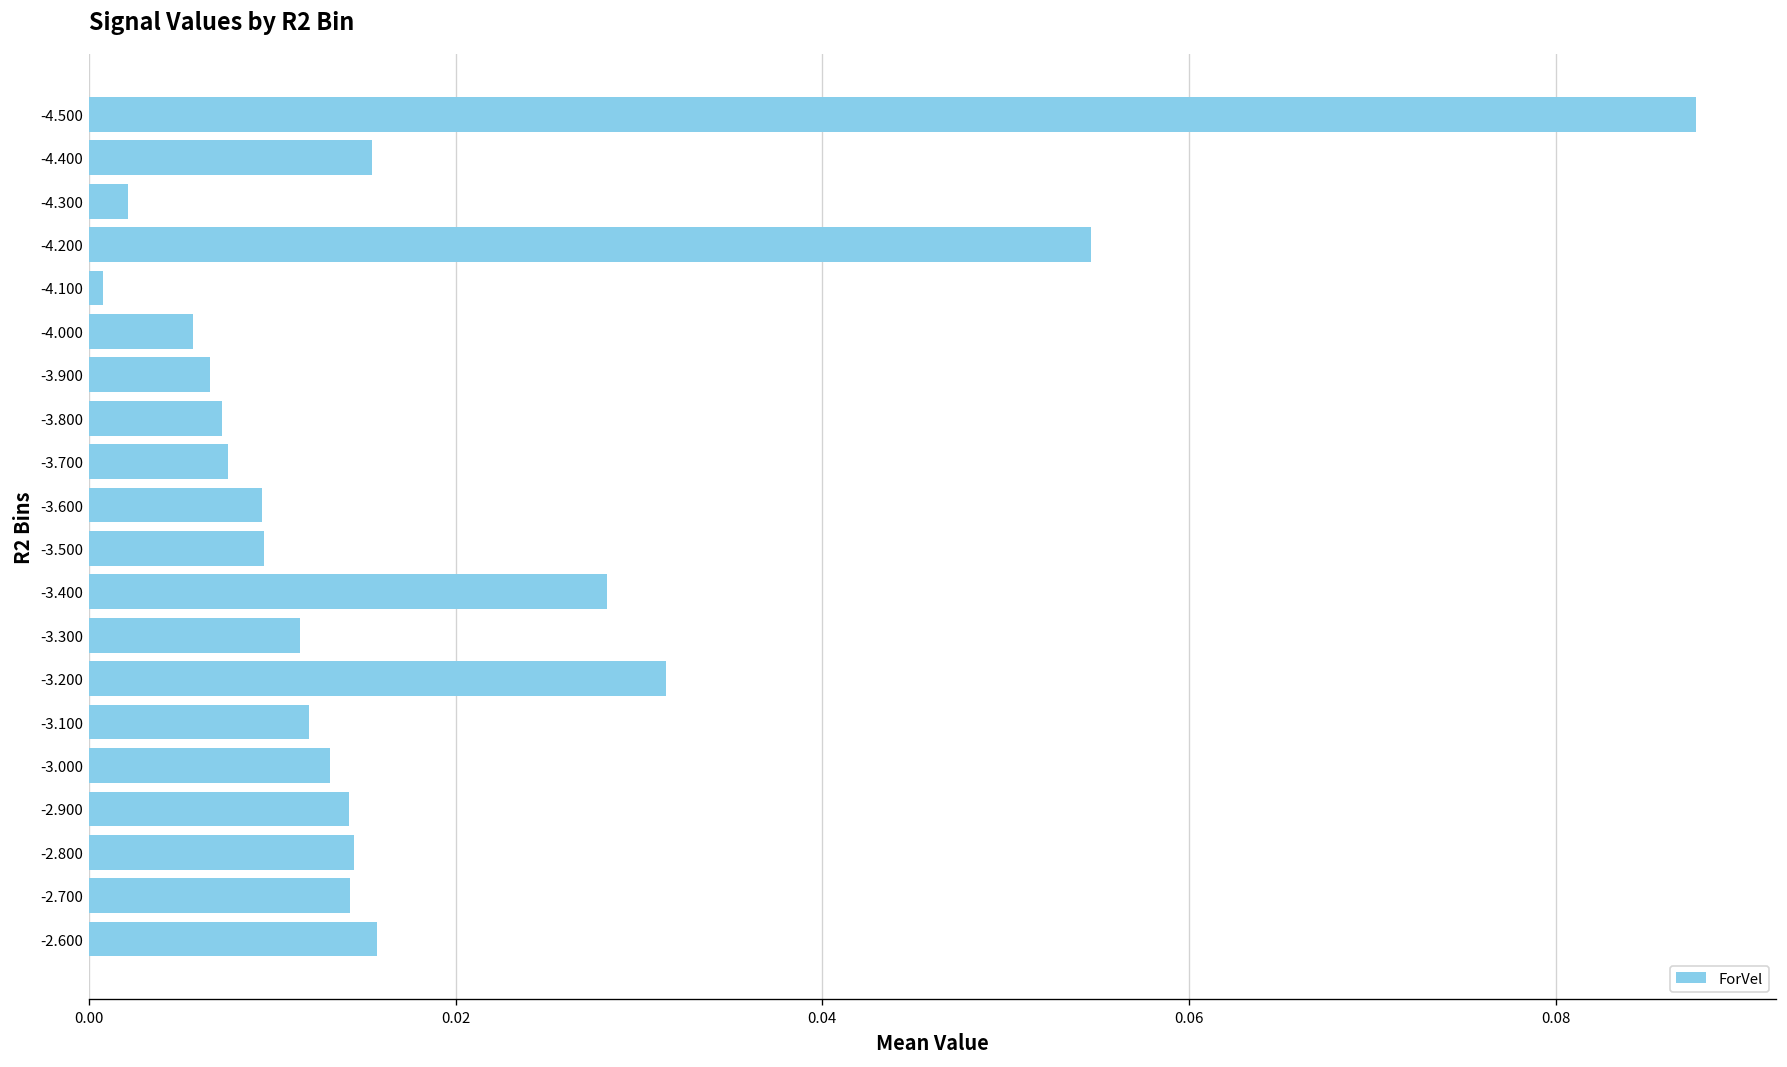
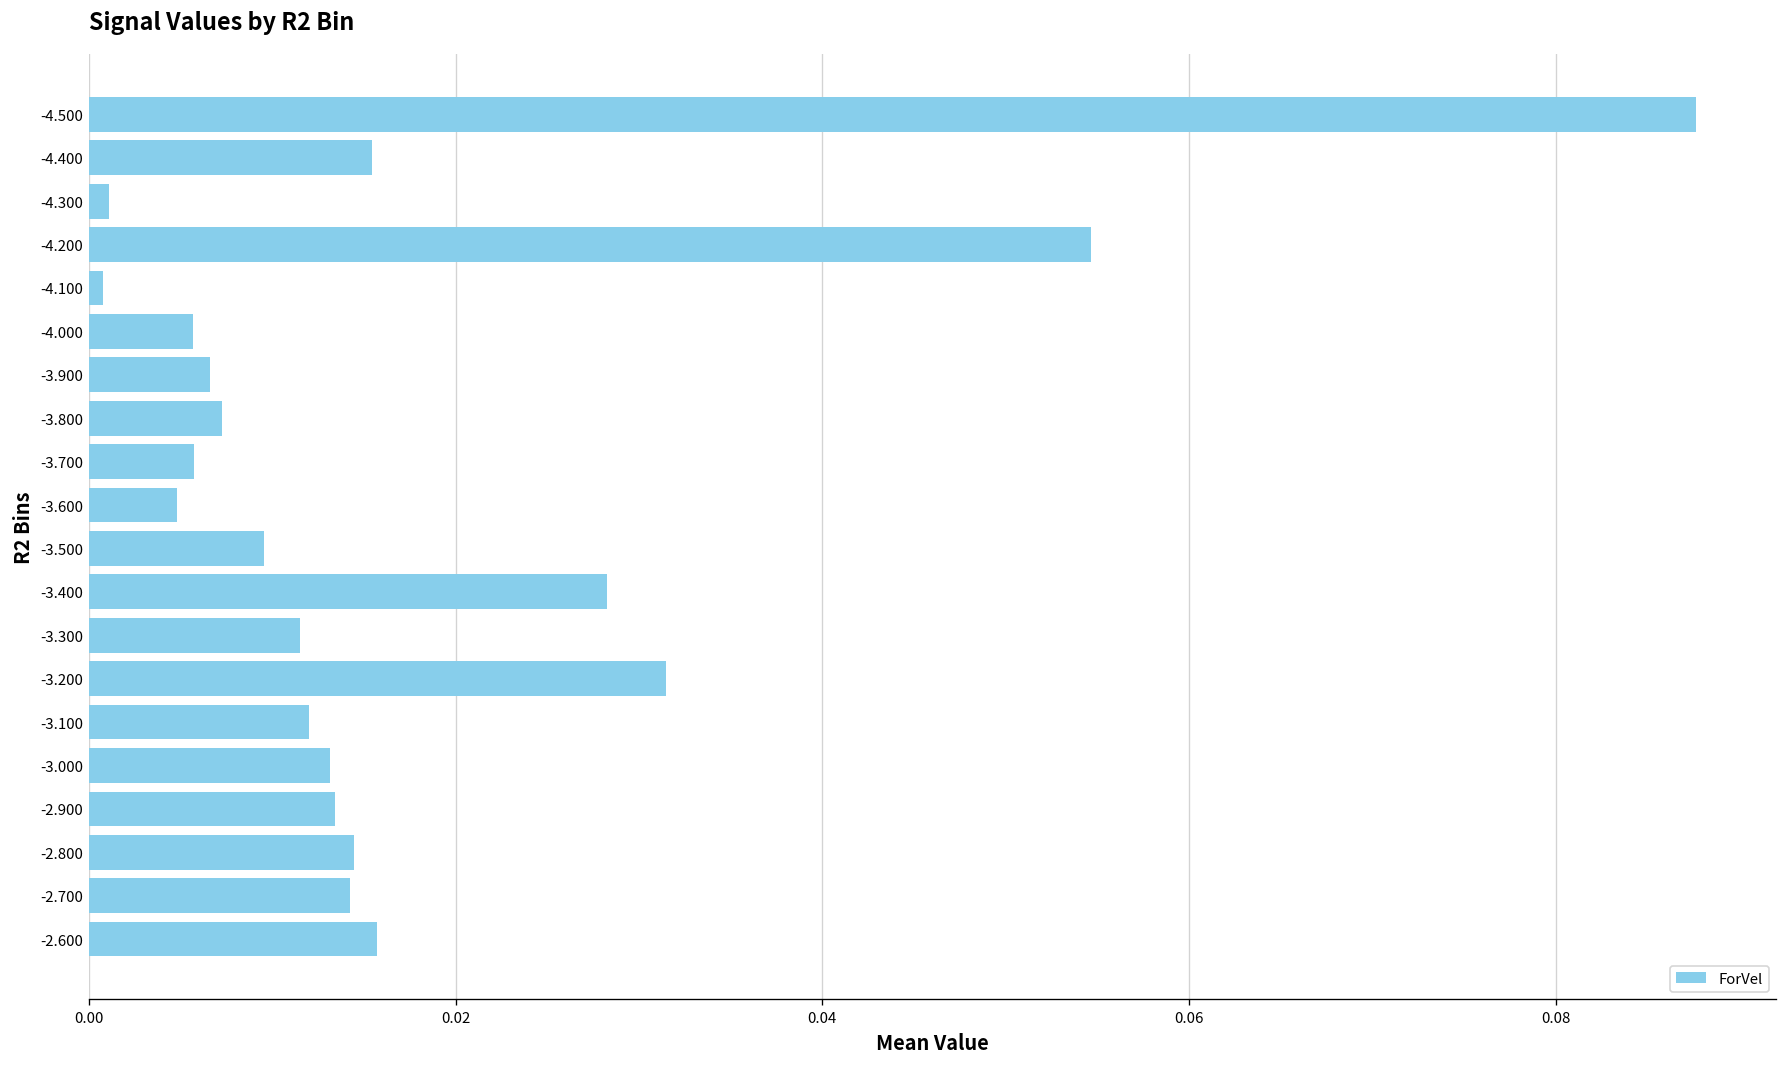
-4.300: 0.0021 -> 0.0011
-3.700: 0.0076 -> 0.0057
-3.600: 0.0094 -> 0.0048
-2.900: 0.0142 -> 0.0134
